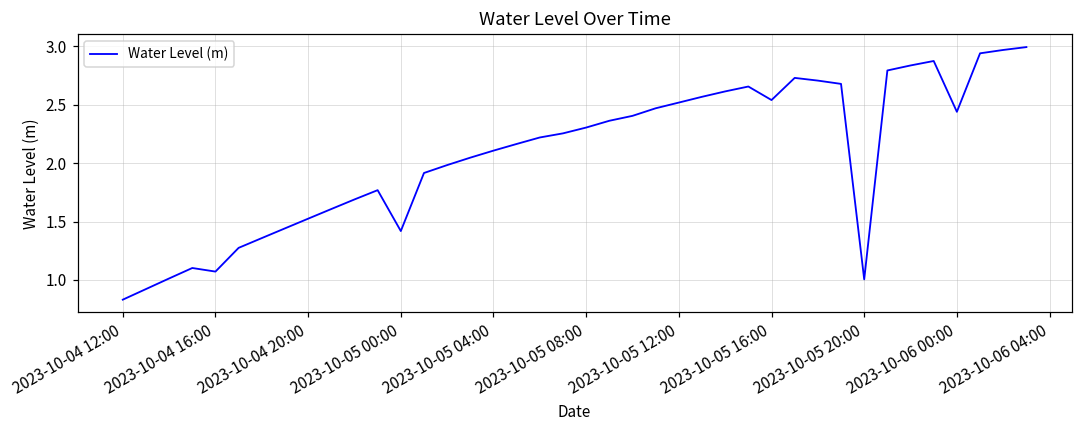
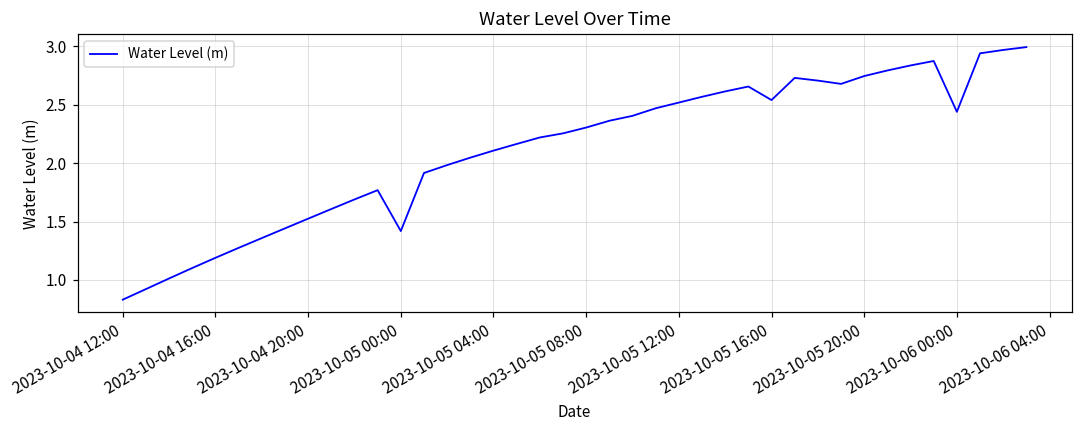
2023-10-04 16:00: 1.07 -> 1.19
2023-10-05 20:00: 1.00 -> 2.75
